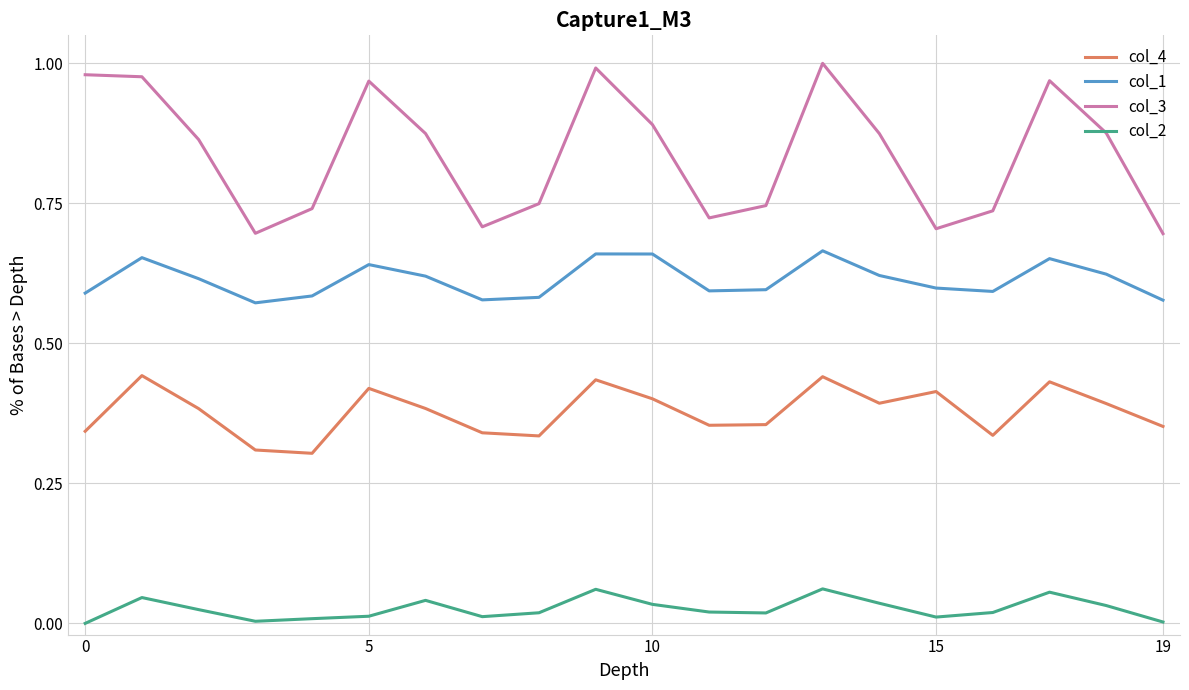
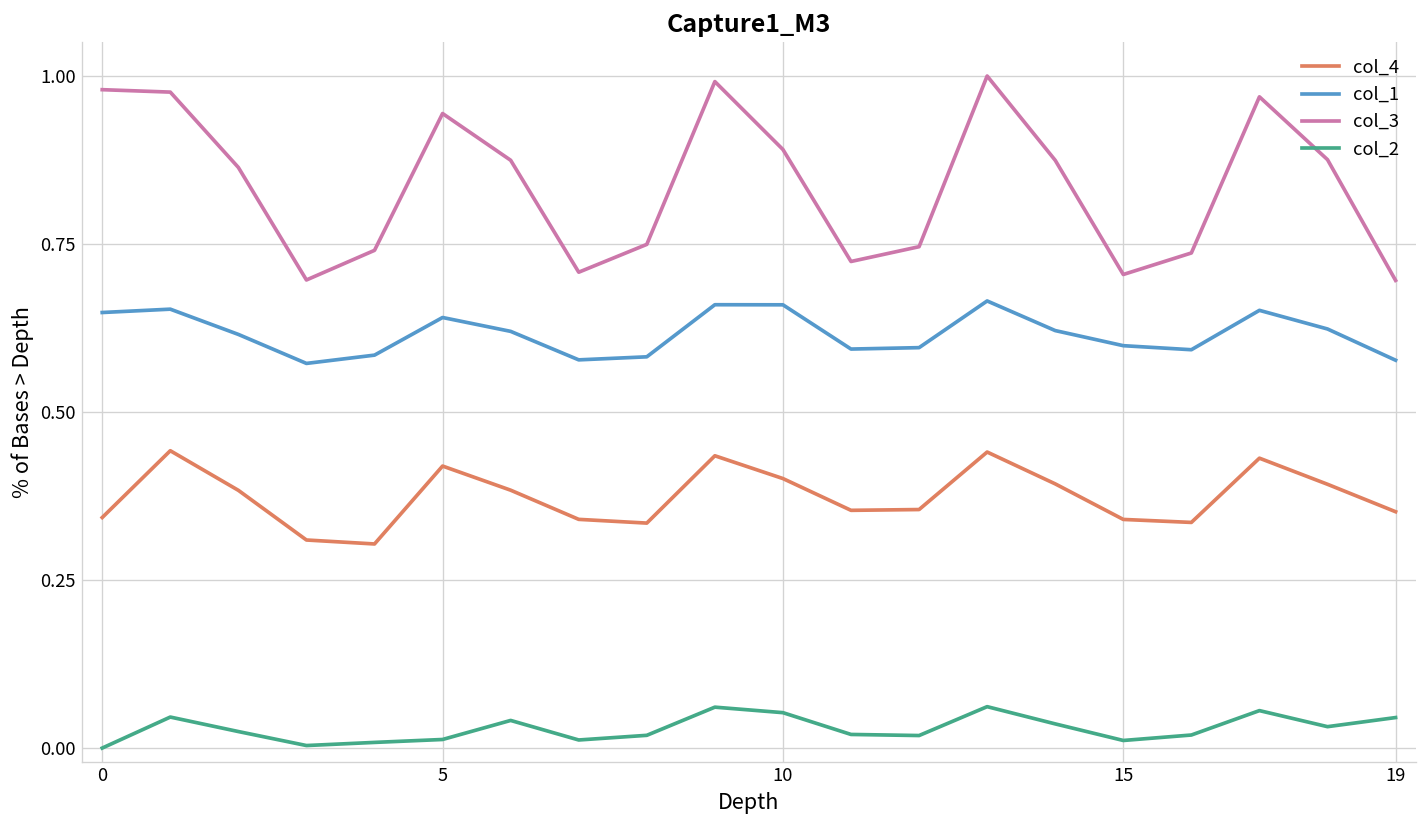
col_1, 0: 0.59 -> 0.65
col_3, 5: 0.97 -> 0.94
col_2, 10: 0.03 -> 0.05
col_4, 15: 0.41 -> 0.34
col_2, 19: 0.00 -> 0.05
